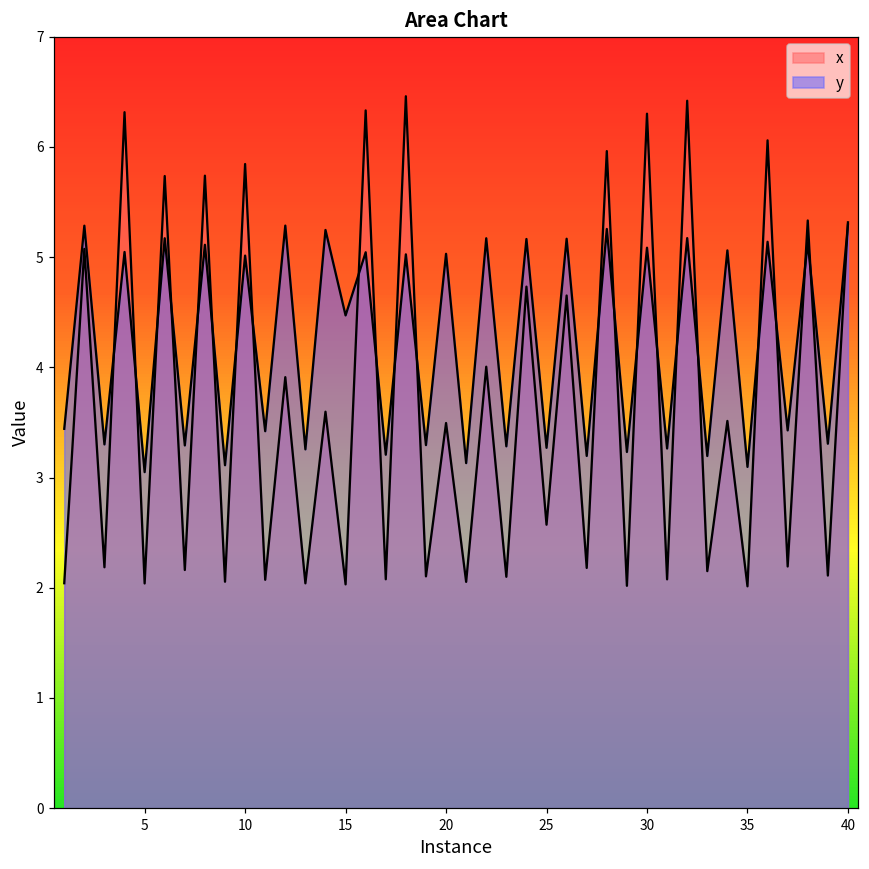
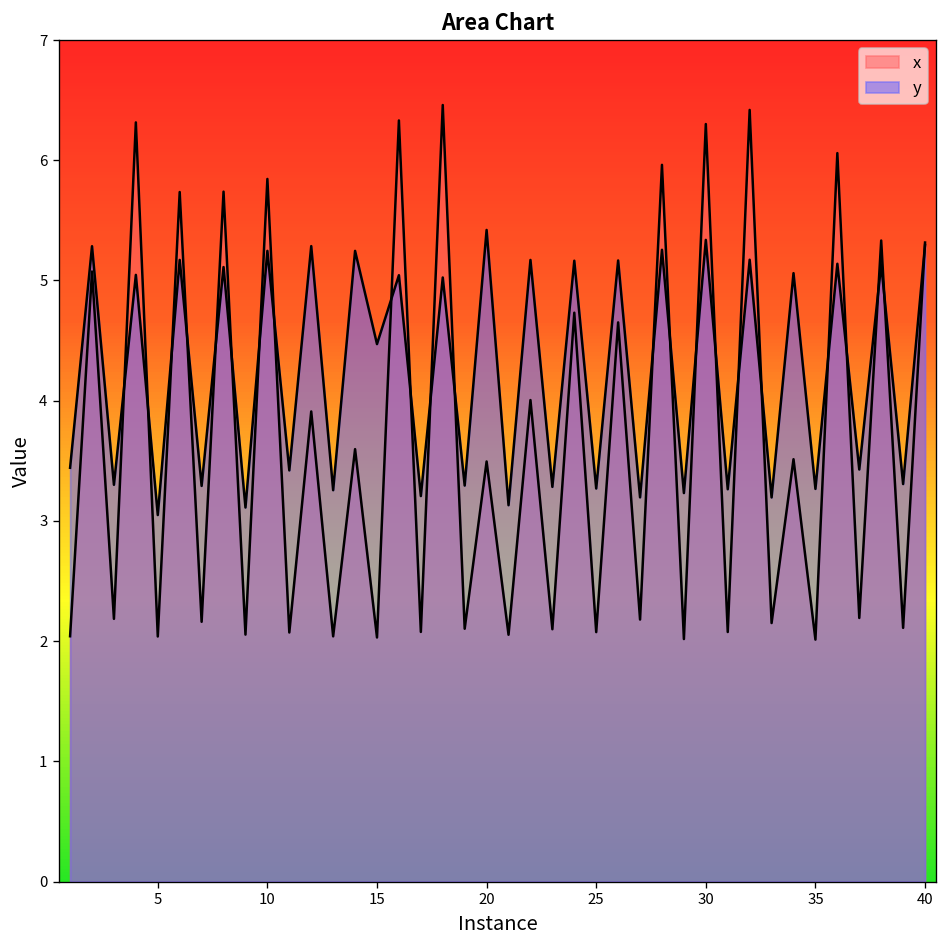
y, 10: 5.01 -> 5.25
y, 20: 5.03 -> 5.42
x, 25: 2.57 -> 2.08
y, 30: 5.09 -> 5.34
y, 35: 3.10 -> 3.27
